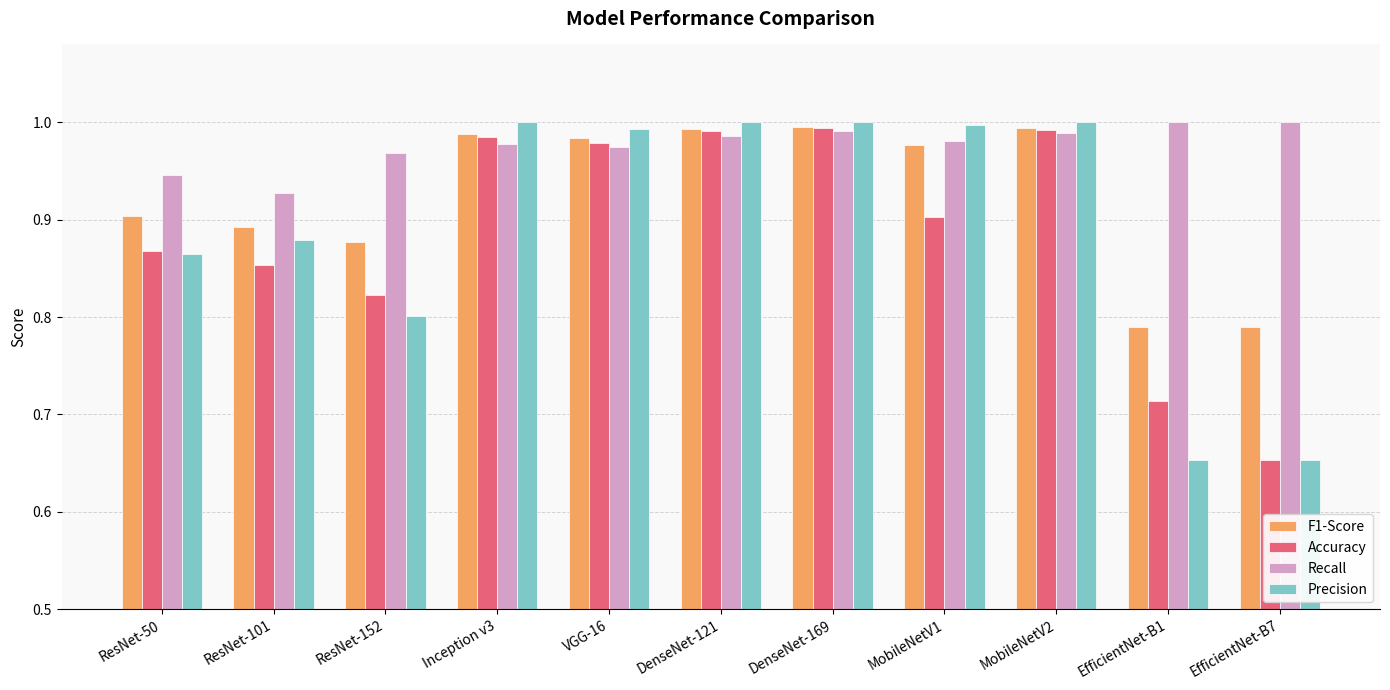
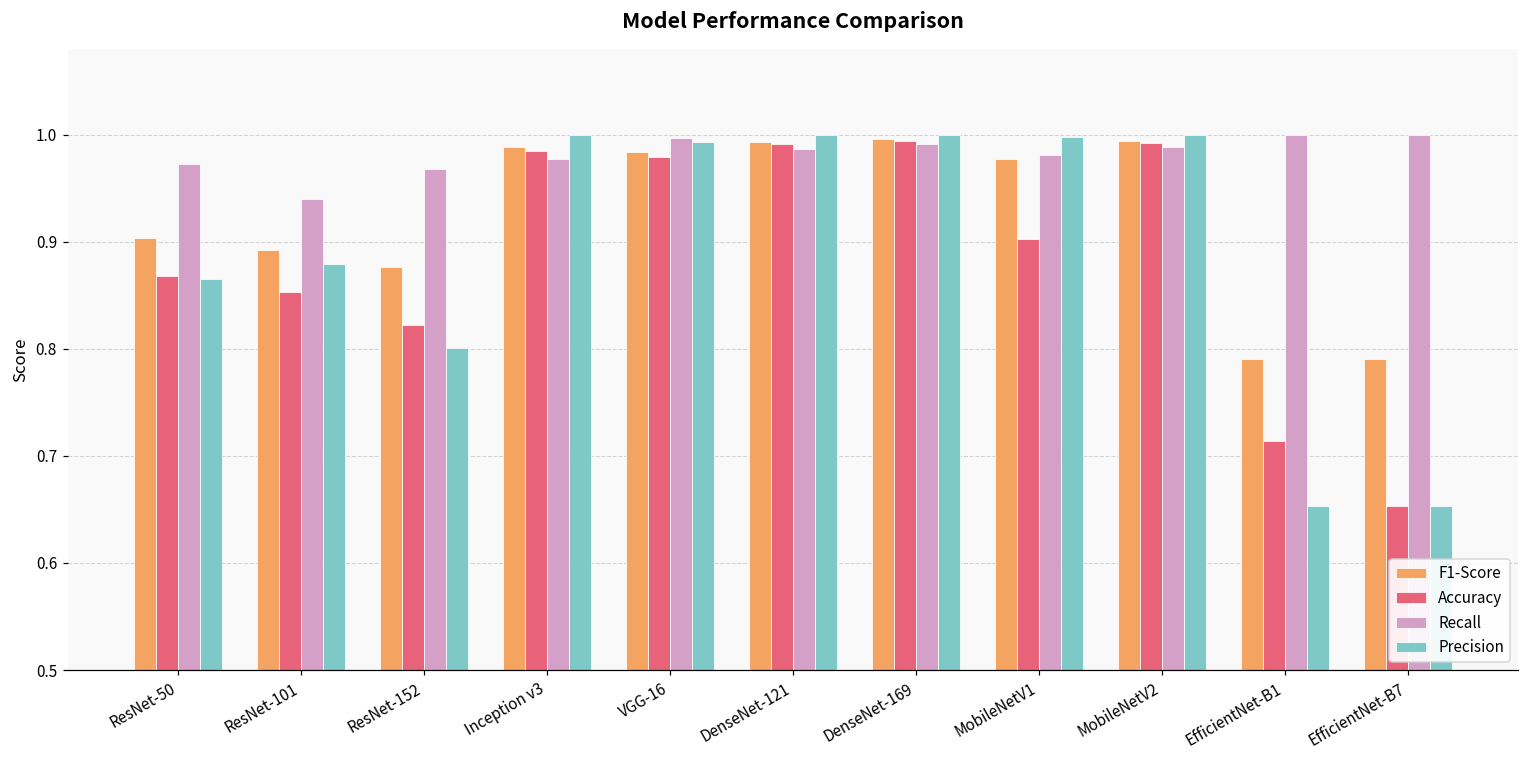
Recall, ResNet-50: 0.95 -> 0.97
Recall, ResNet-101: 0.93 -> 0.94
Recall, VGG-16: 0.98 -> 1.00
